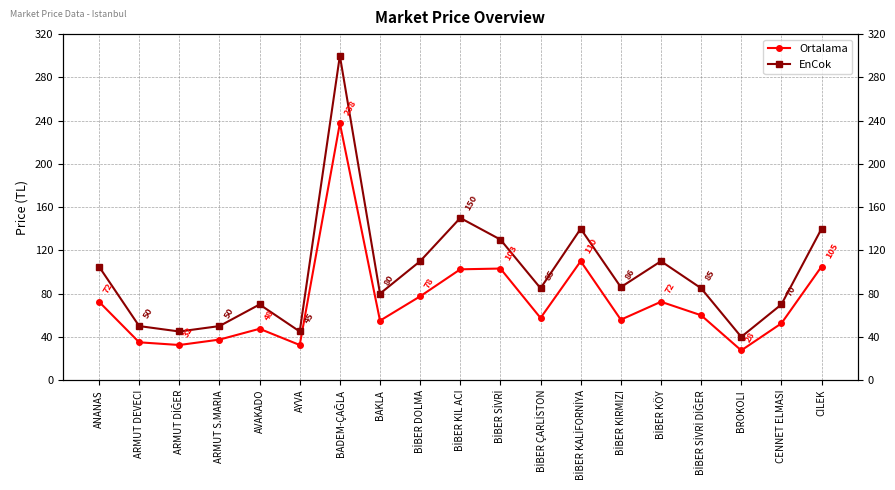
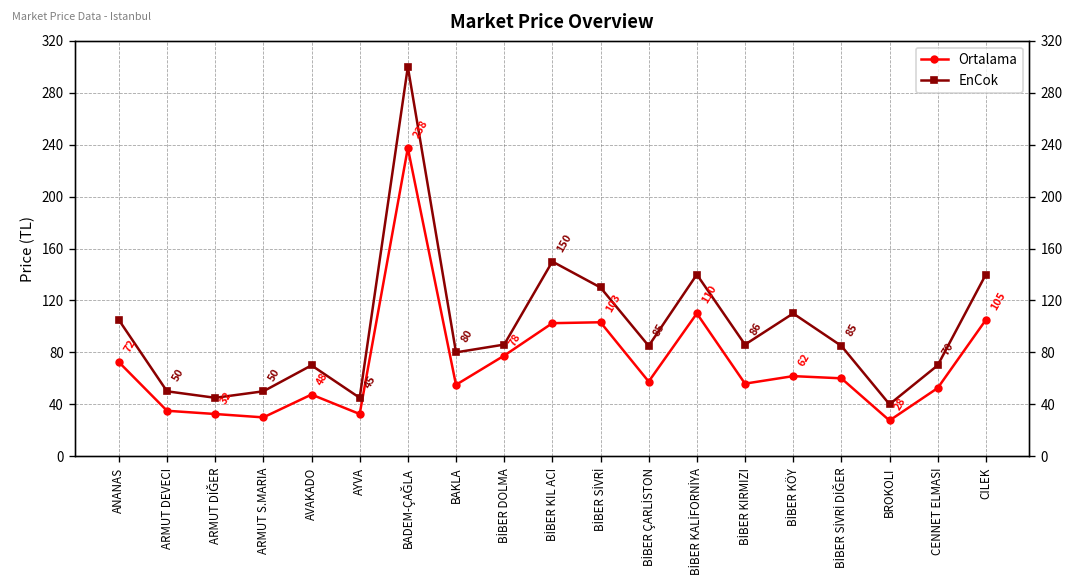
Ortalama, ARMUT S.MARIA: 38 -> 30
EnCok, BİBER DOLMA: 110 -> 86
Ortalama, BİBER KÖY: 72 -> 62
